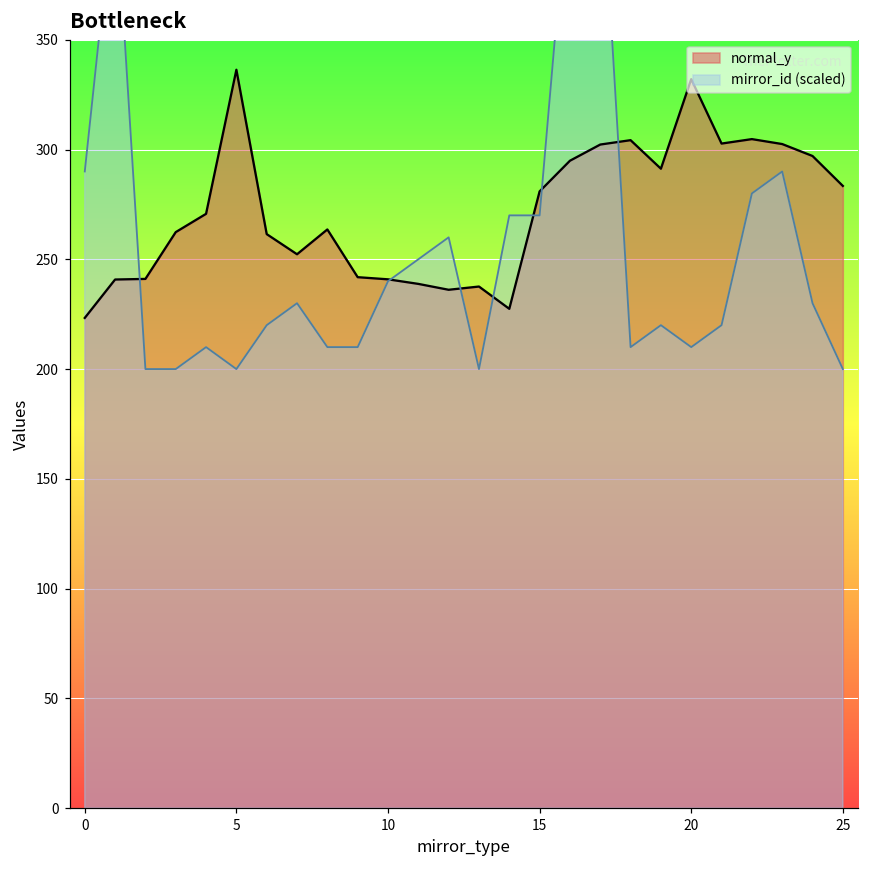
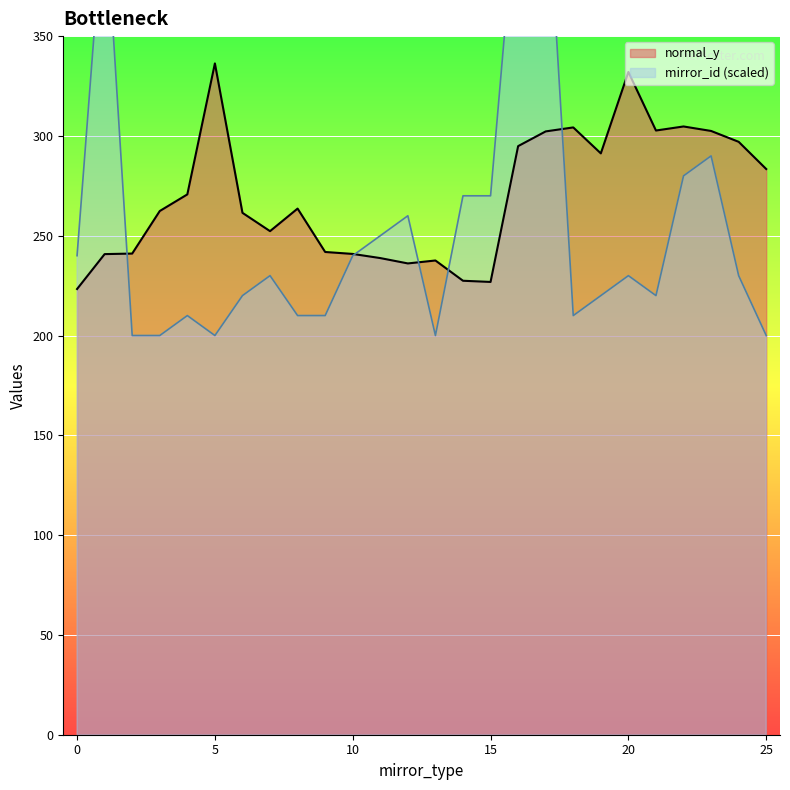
mirror_id (scaled), 0: 290 -> 240
normal_y, 15: 281 -> 227
mirror_id (scaled), 20: 210 -> 230
